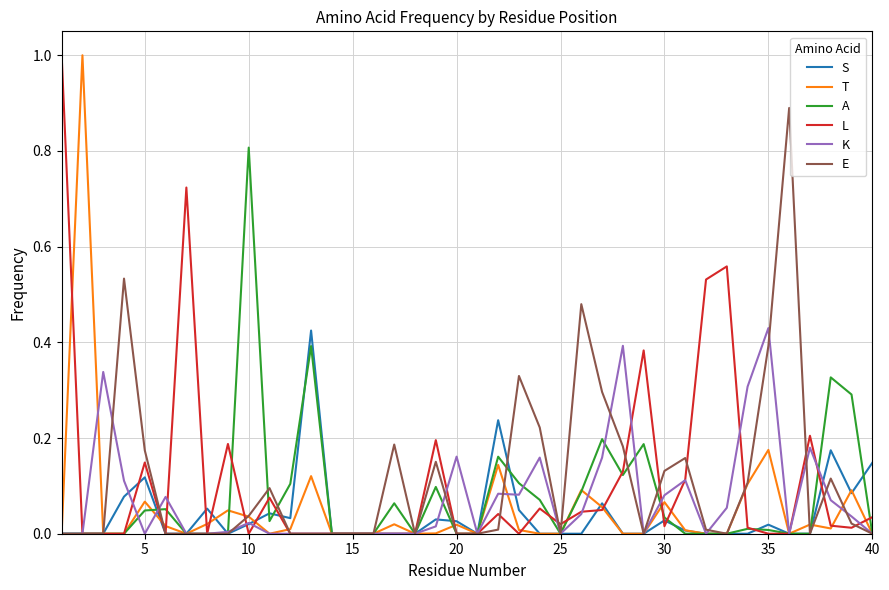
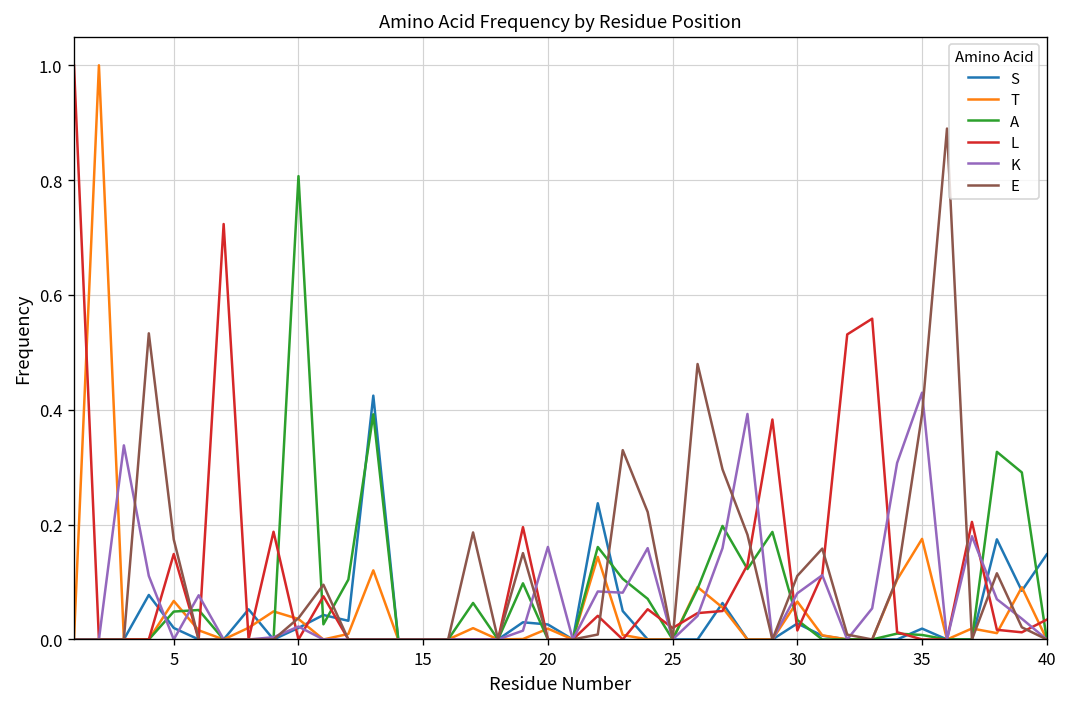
S, 5: 0.12 -> 0.02
E, 30: 0.13 -> 0.11
